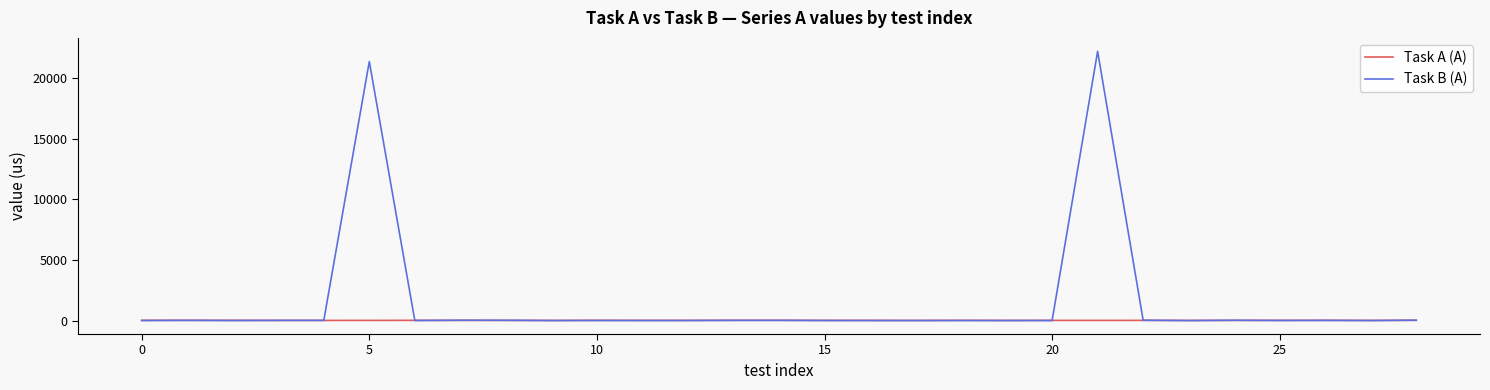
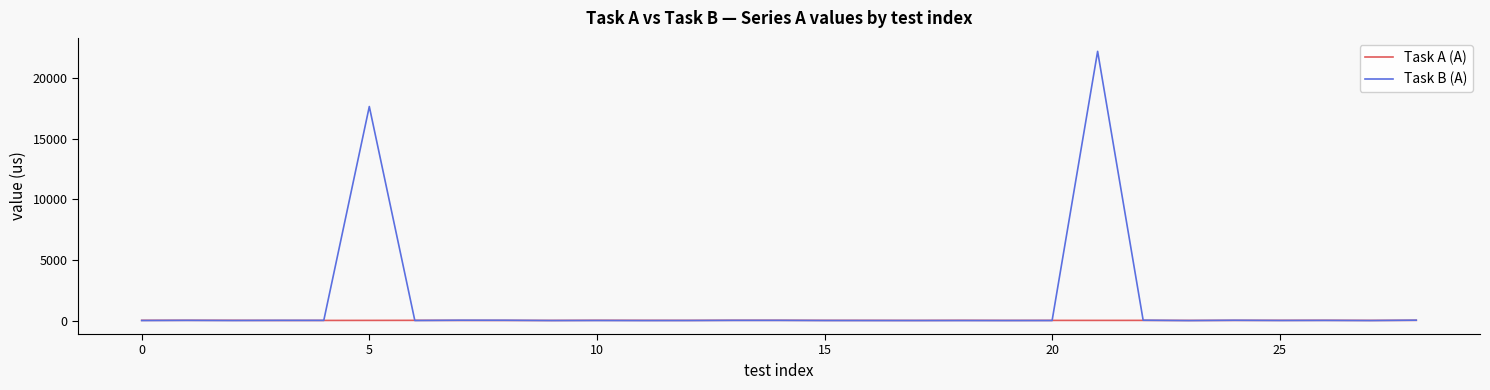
Task B (A), 5: 21400 -> 17700
